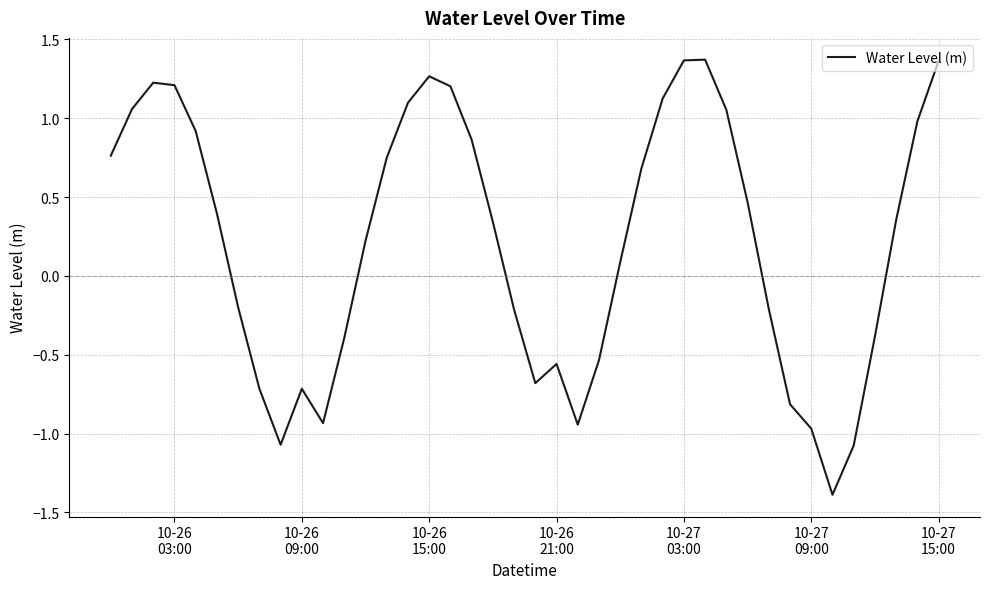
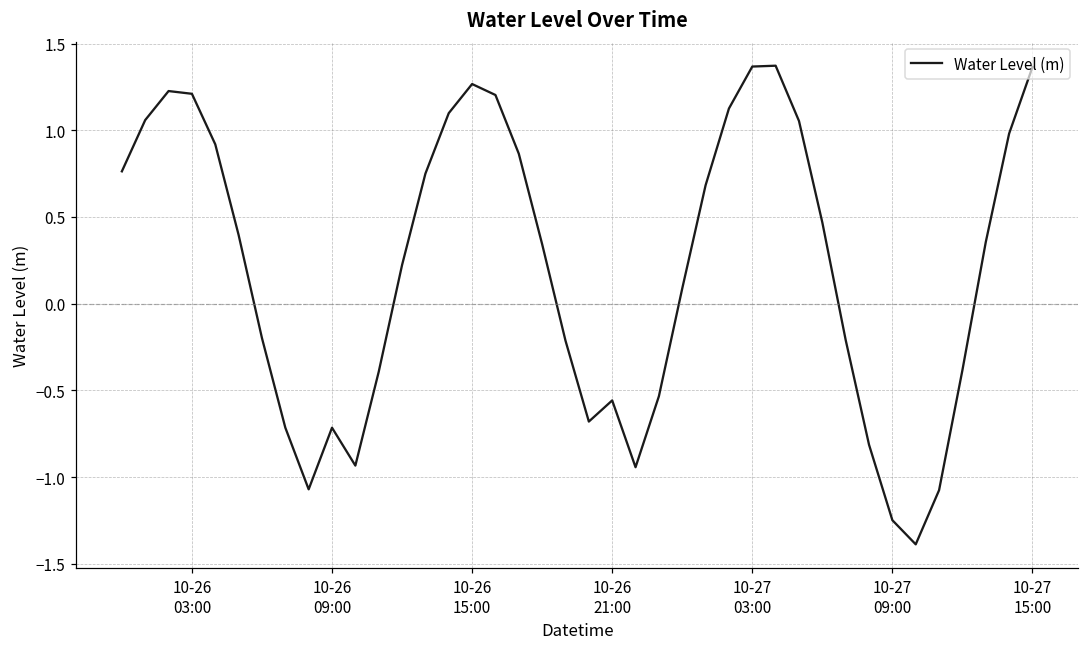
10-27 09:00: -0.97 -> -1.25
